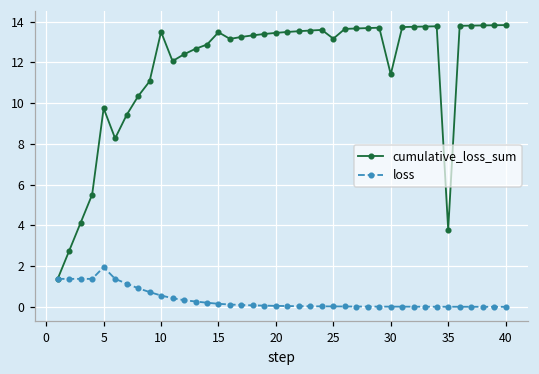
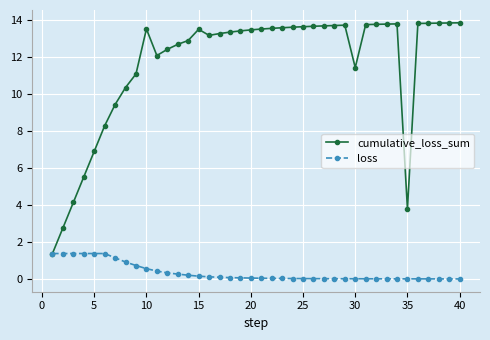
cumulative_loss_sum, 5: 9.8 -> 6.9
loss, 5: 2.0 -> 1.4
cumulative_loss_sum, 25: 13.2 -> 13.6
